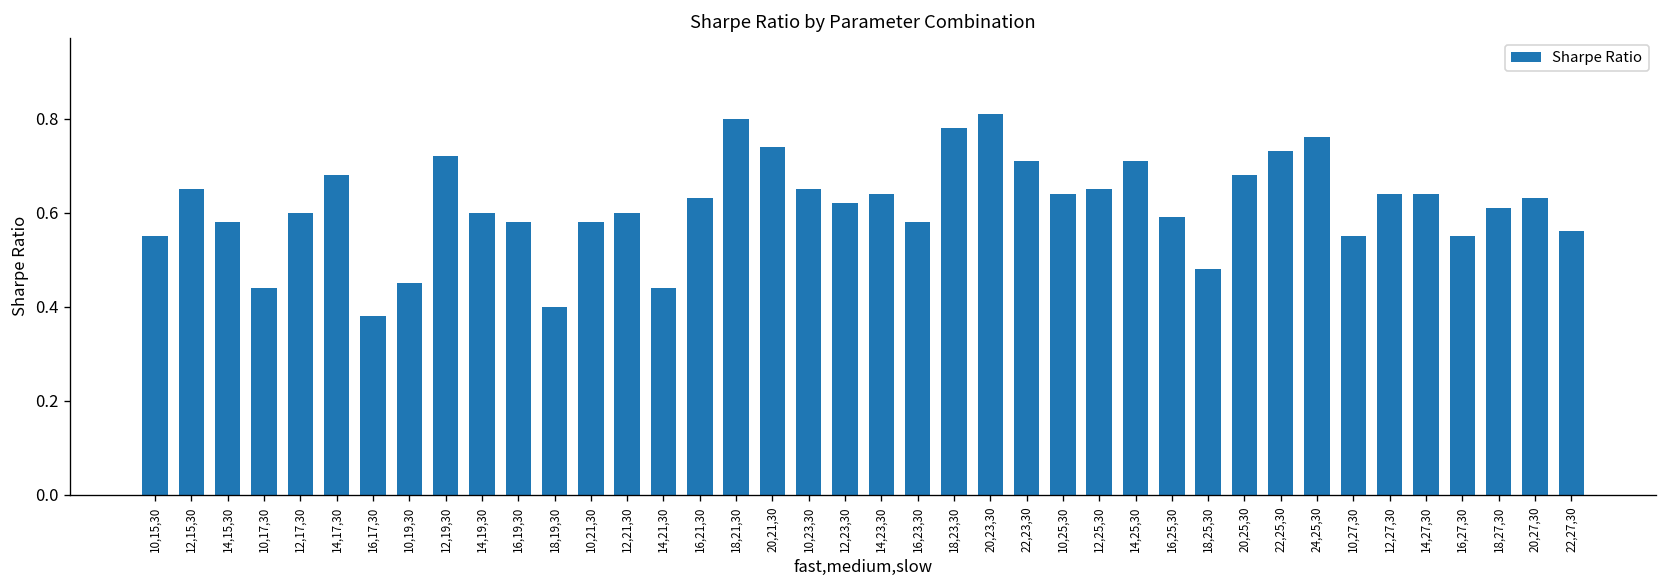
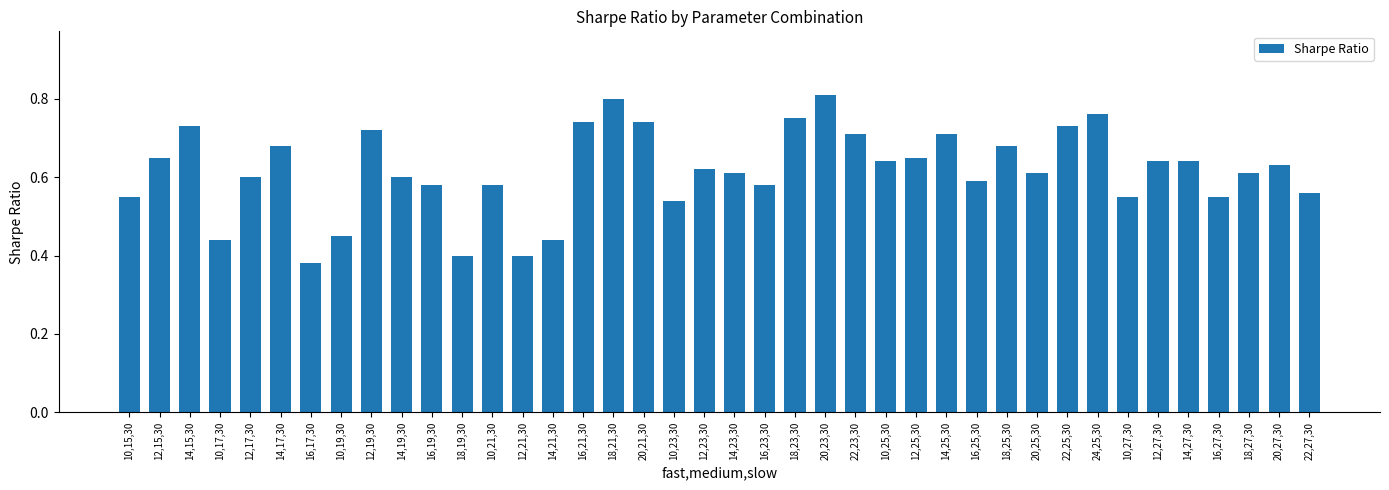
14,15,30: 0.58 -> 0.73
12,21,30: 0.6 -> 0.4
16,21,30: 0.63 -> 0.74
10,23,30: 0.65 -> 0.54
14,23,30: 0.64 -> 0.61
18,23,30: 0.78 -> 0.75
18,25,30: 0.48 -> 0.68
20,25,30: 0.68 -> 0.61
